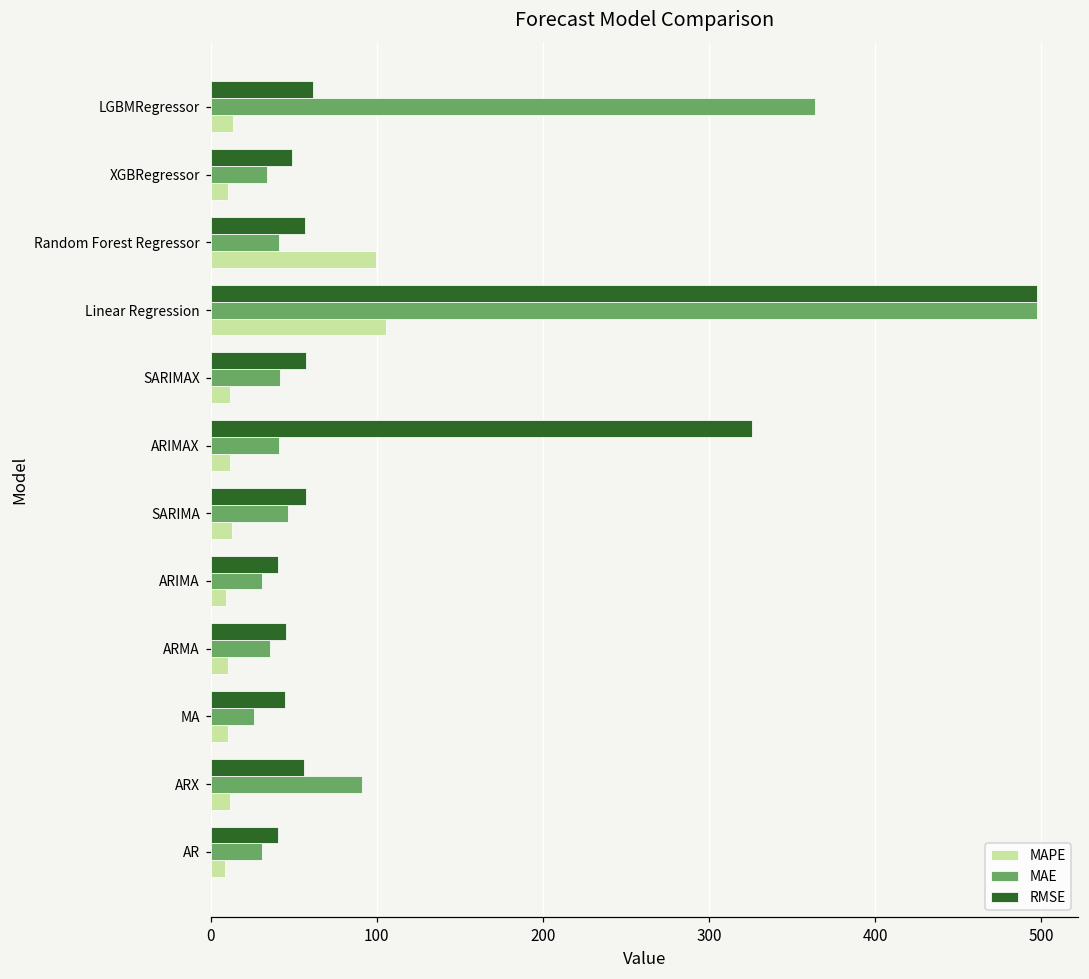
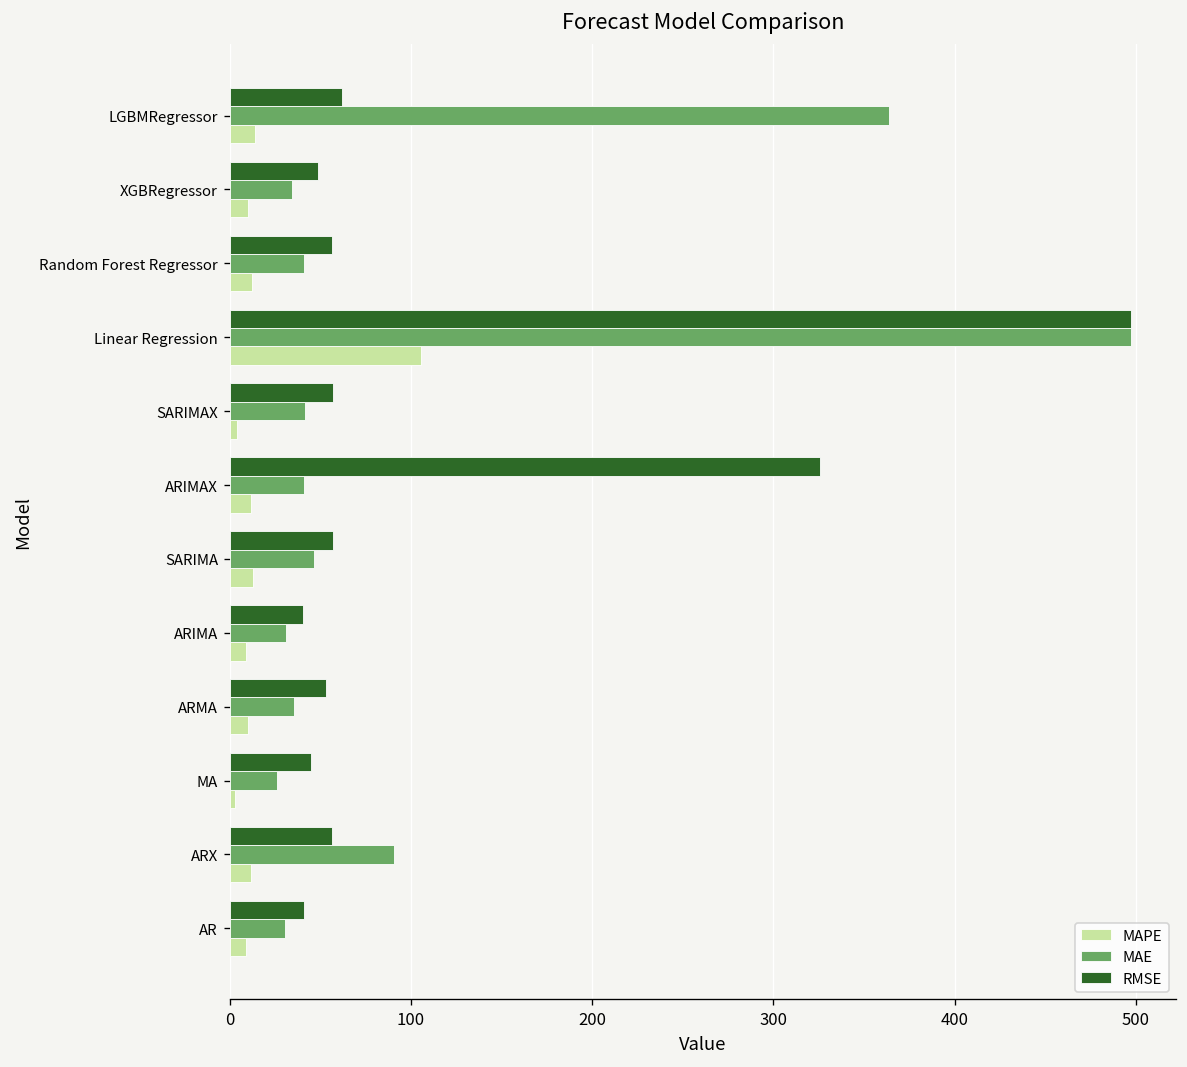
MAPE, Random Forest Regressor: 100 -> 12
MAPE, SARIMAX: 12 -> 4
RMSE, ARMA: 46 -> 53
MAPE, MA: 10 -> 3
